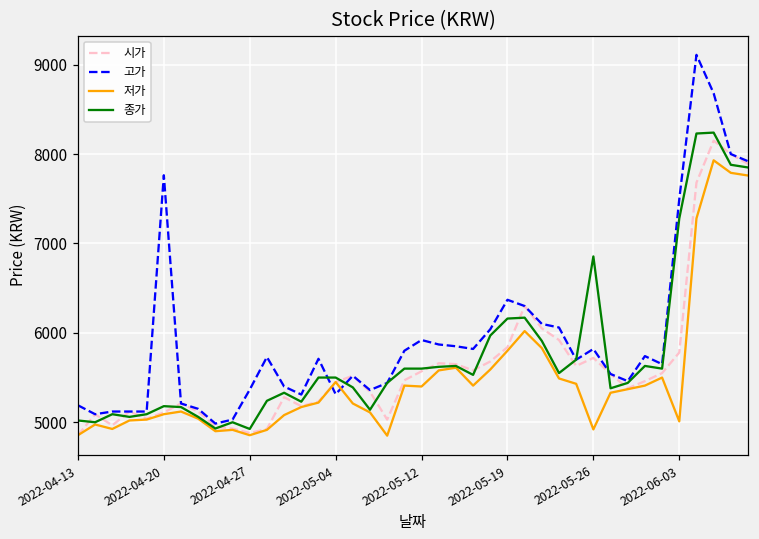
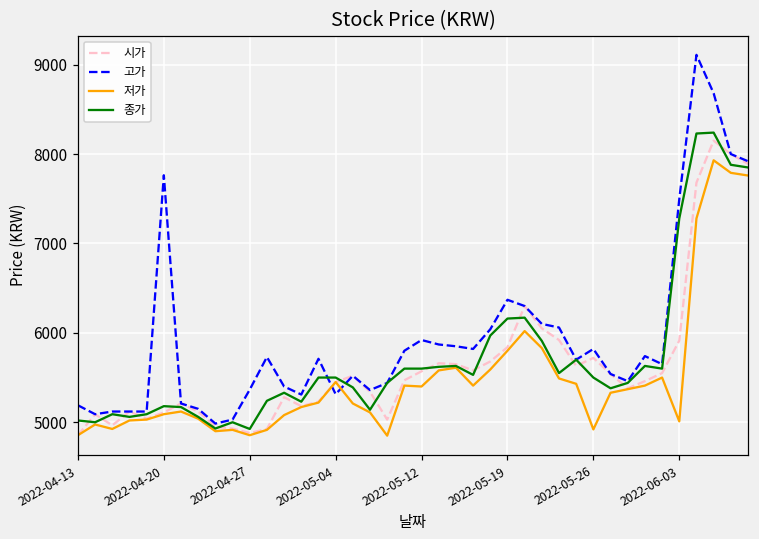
종가, 2022-05-26: 6900 -> 5500
시가, 2022-06-03: 5800 -> 5900
